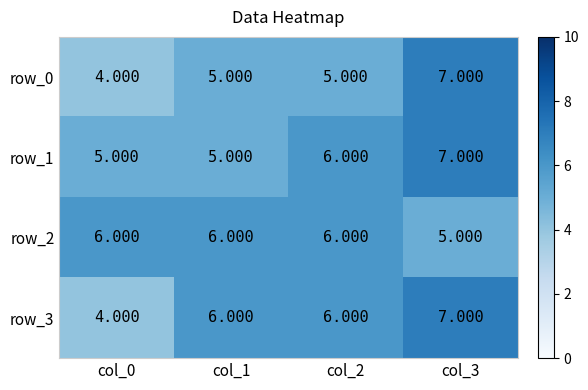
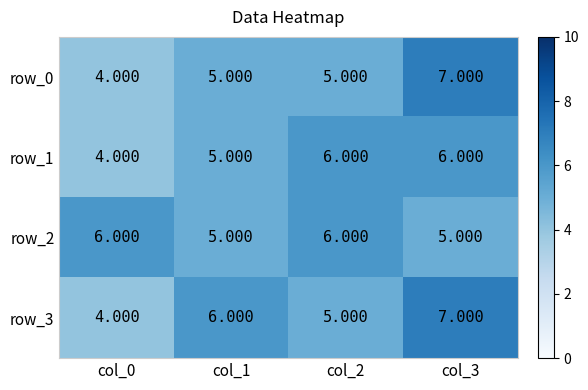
row_1, col_0: 5.000 -> 4.000
row_1, col_3: 7.000 -> 6.000
row_2, col_1: 6.000 -> 5.000
row_3, col_2: 6.000 -> 5.000
